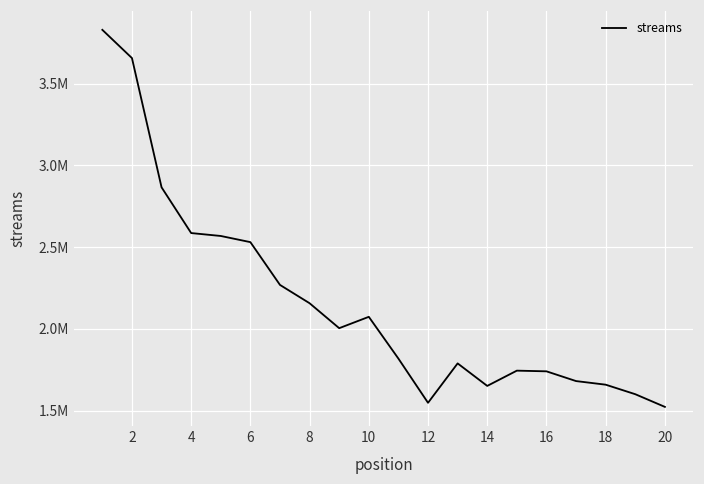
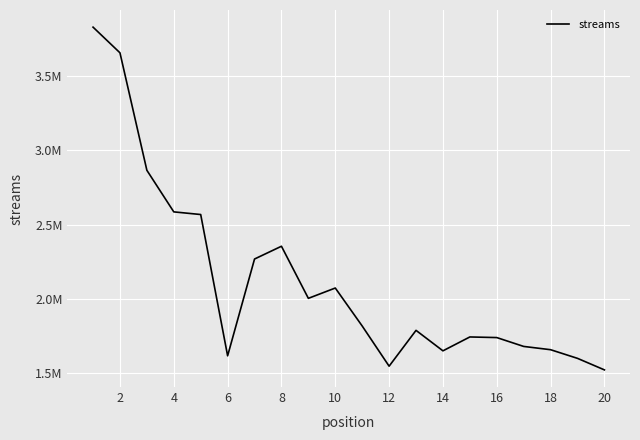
6: 2530000 -> 1620000
8: 2160000 -> 2360000
